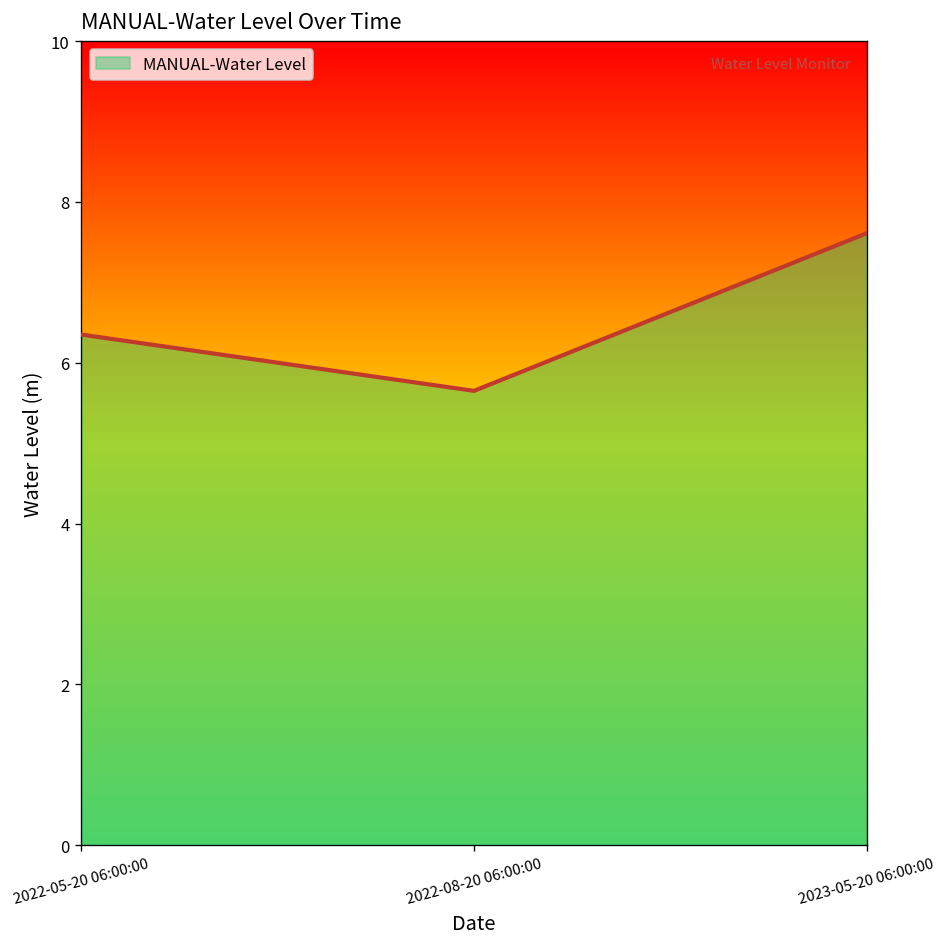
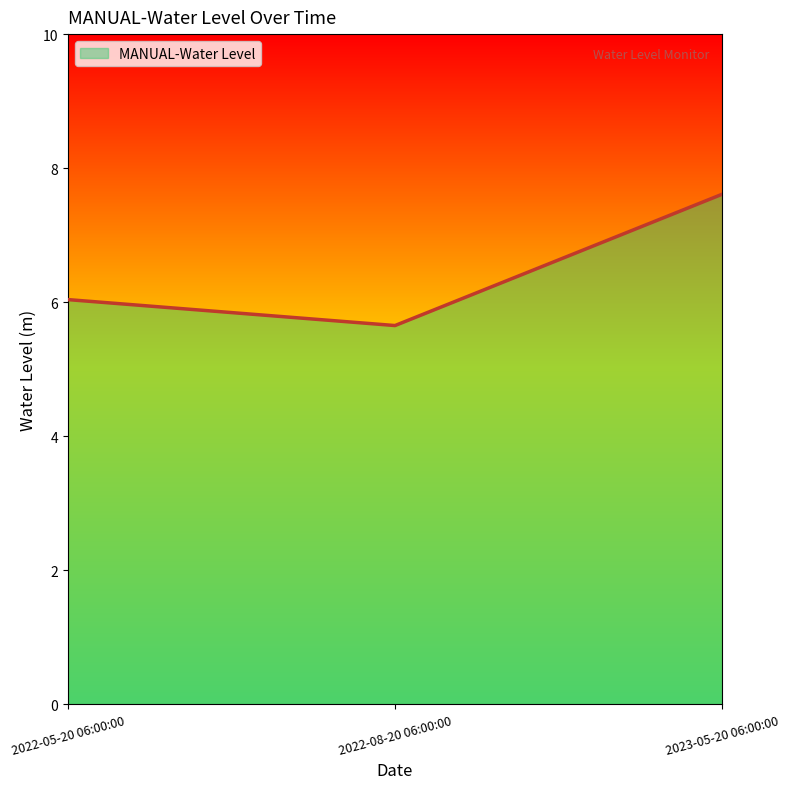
2022-05-20 06:00:00: 6.3 -> 6.0
